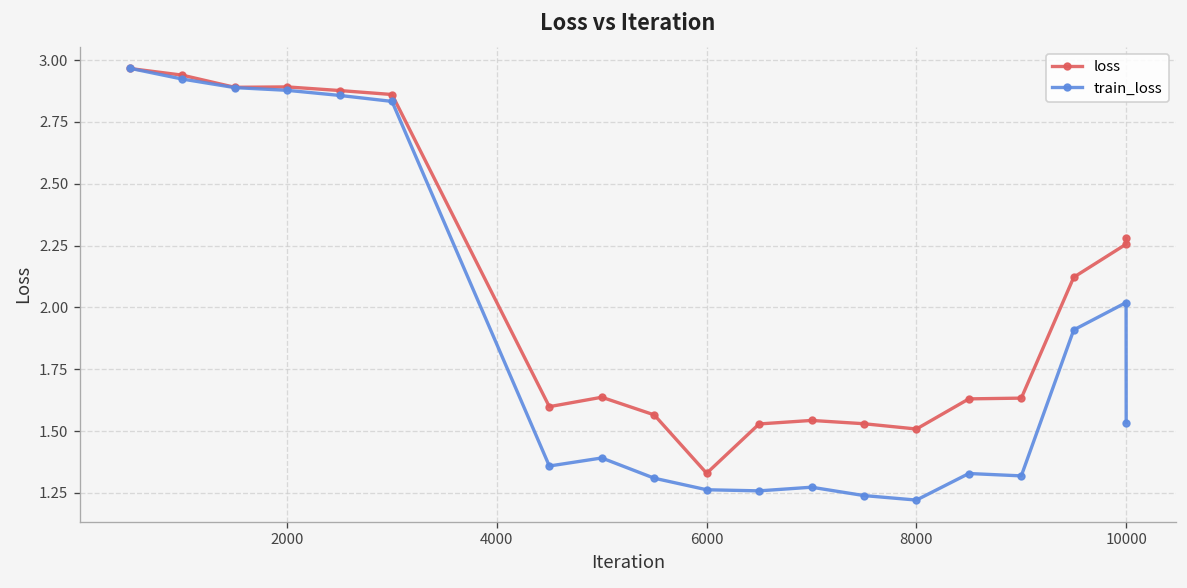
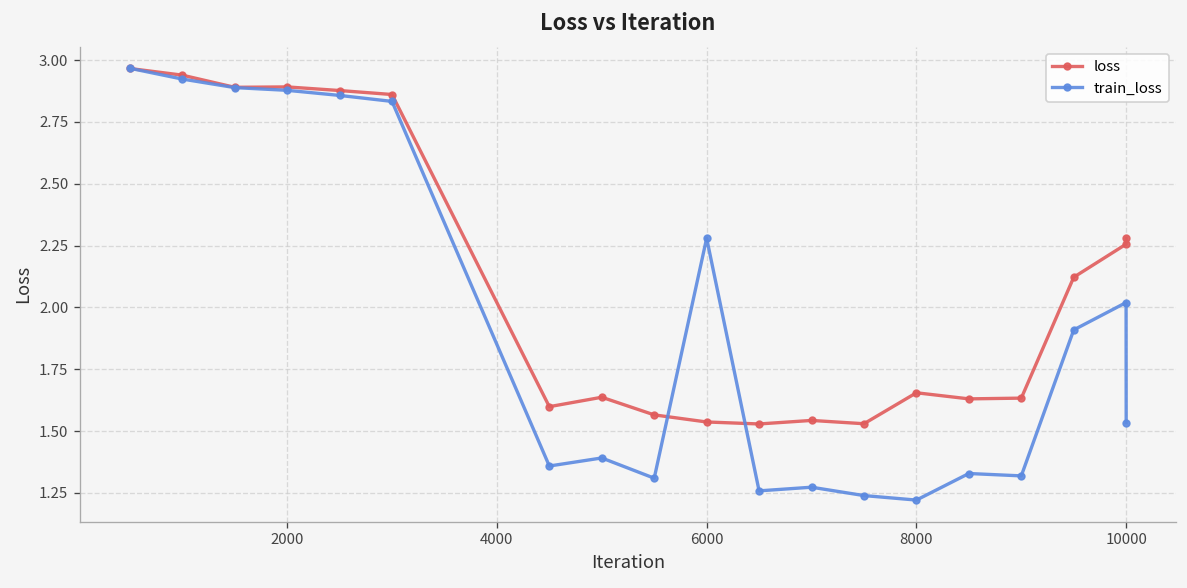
loss, 6000: 1.33 -> 1.54
train_loss, 6000: 1.26 -> 2.28
loss, 8000: 1.51 -> 1.66
